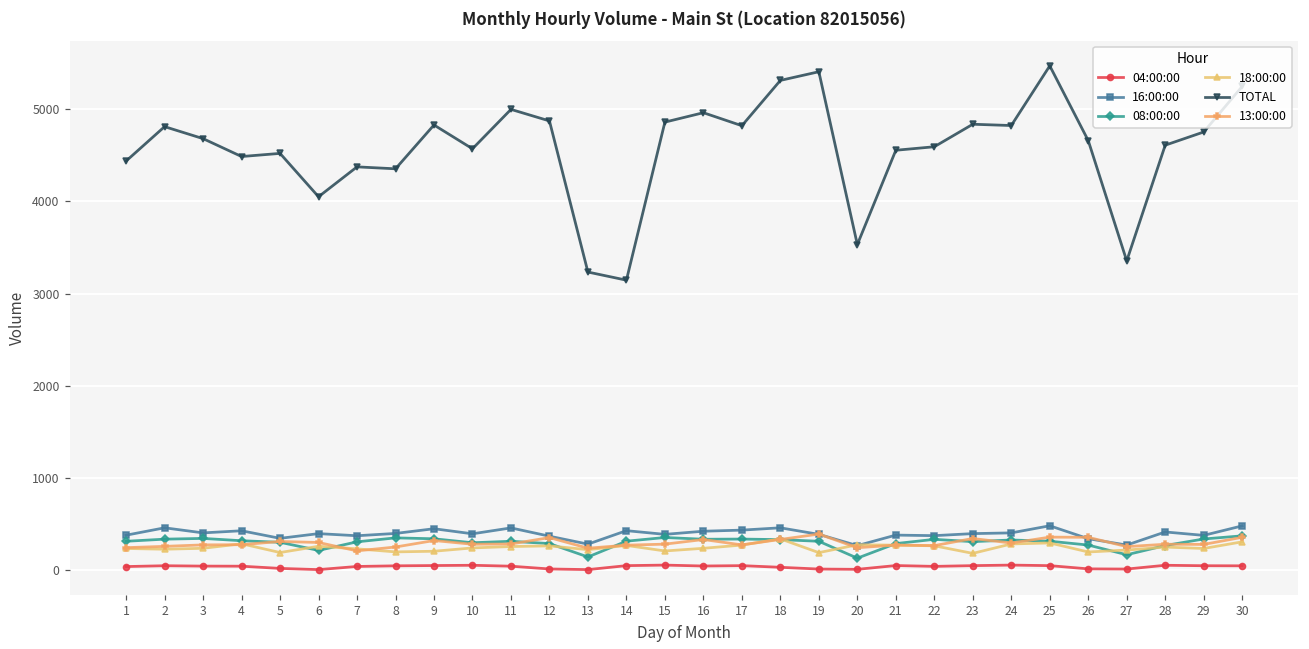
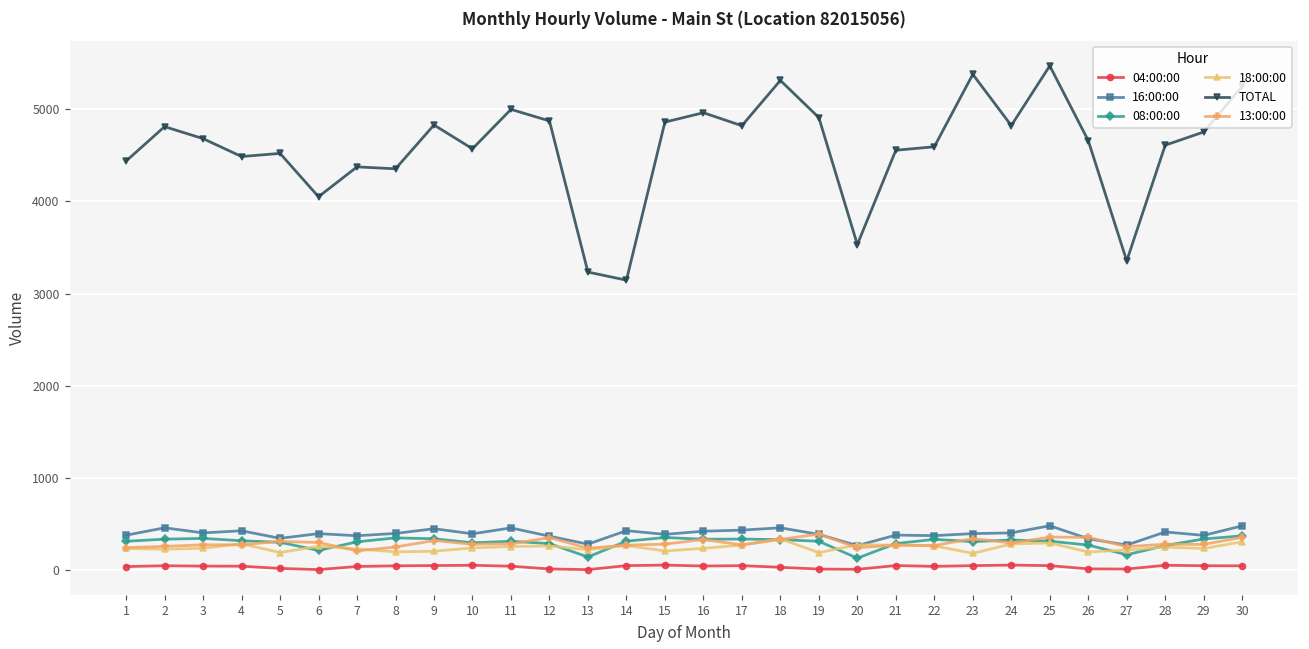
TOTAL, 19: 5400 -> 4900
TOTAL, 23: 4800 -> 5400
